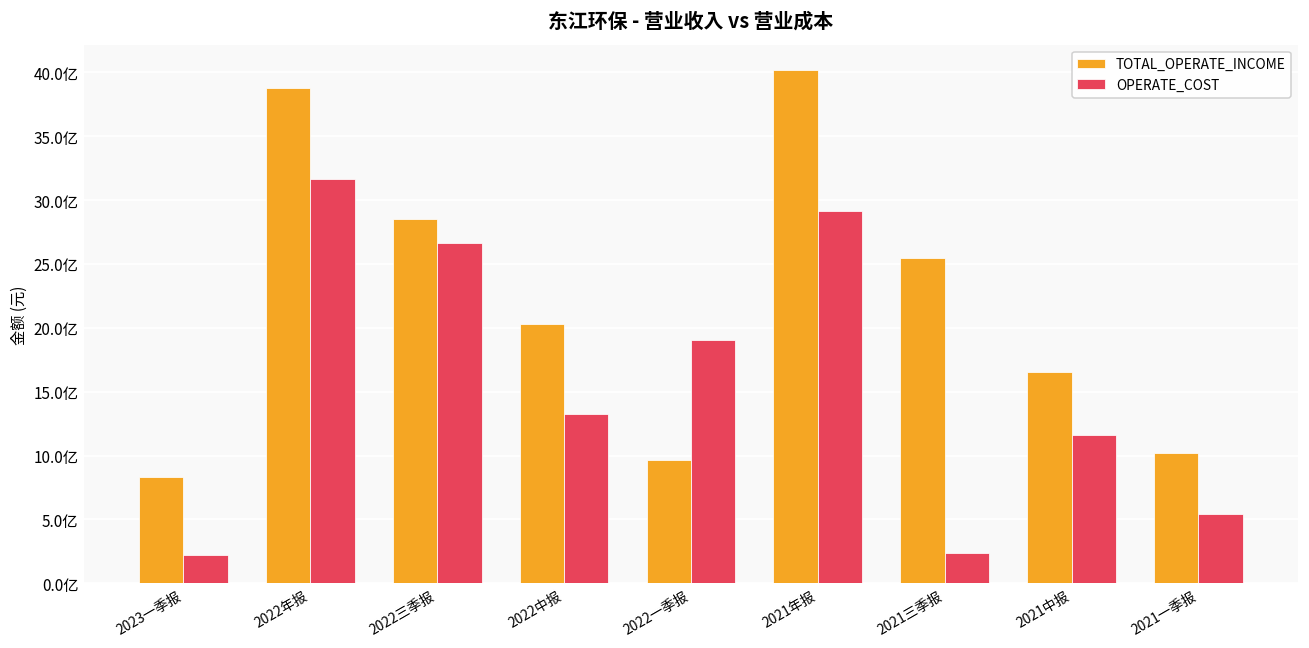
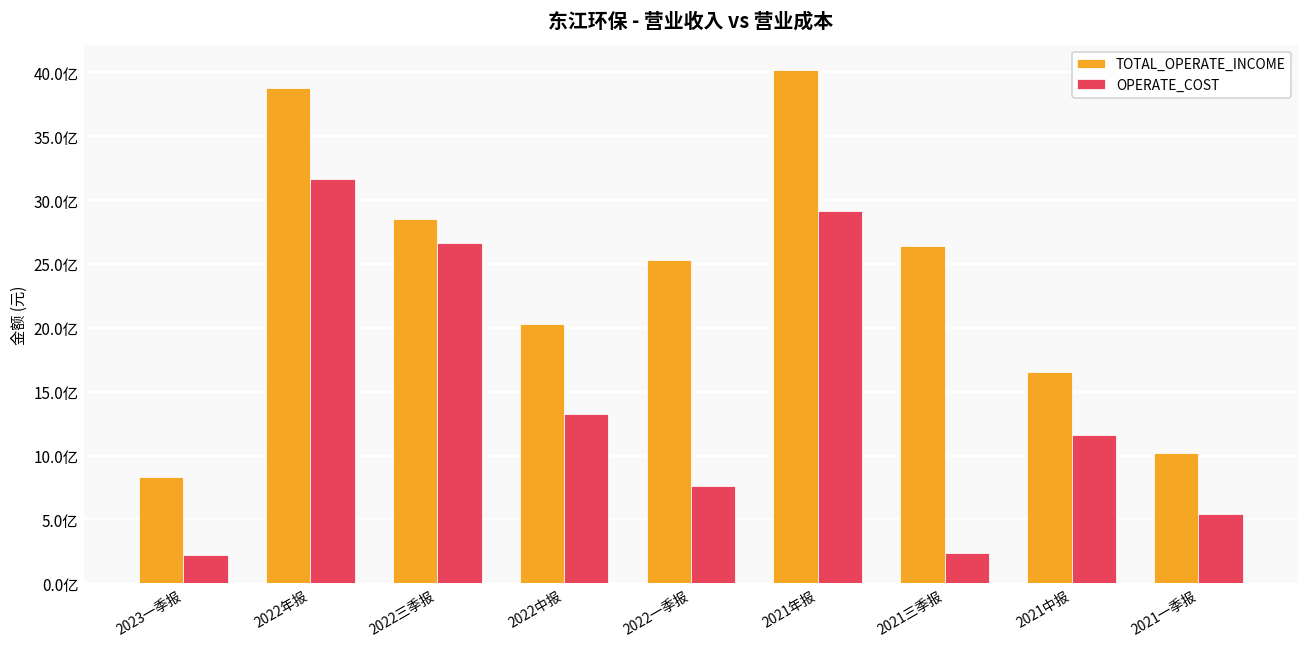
TOTAL_OPERATE_INCOME, 2022一季报: 9.6亿 -> 25.3亿
OPERATE_COST, 2022一季报: 19.1亿 -> 7.6亿
TOTAL_OPERATE_INCOME, 2021三季报: 25.5亿 -> 26.4亿
